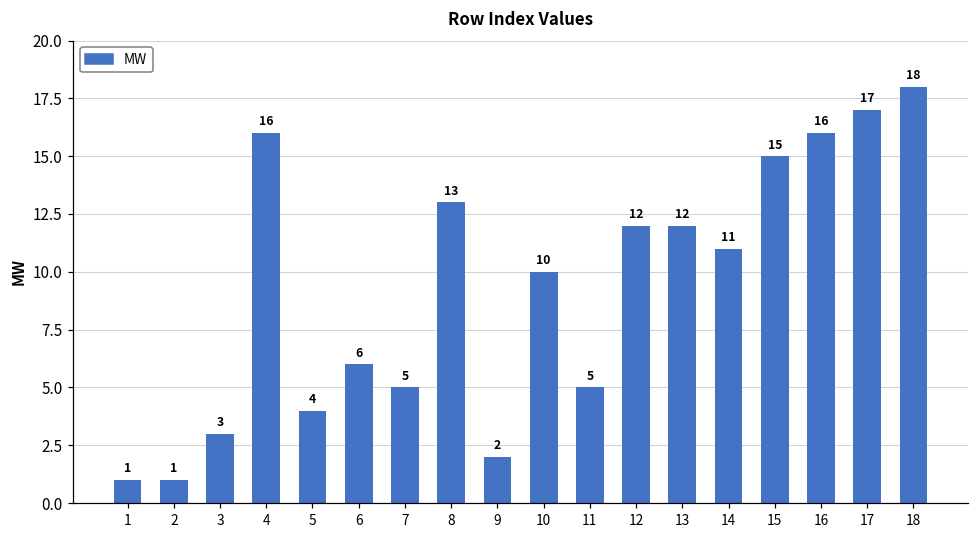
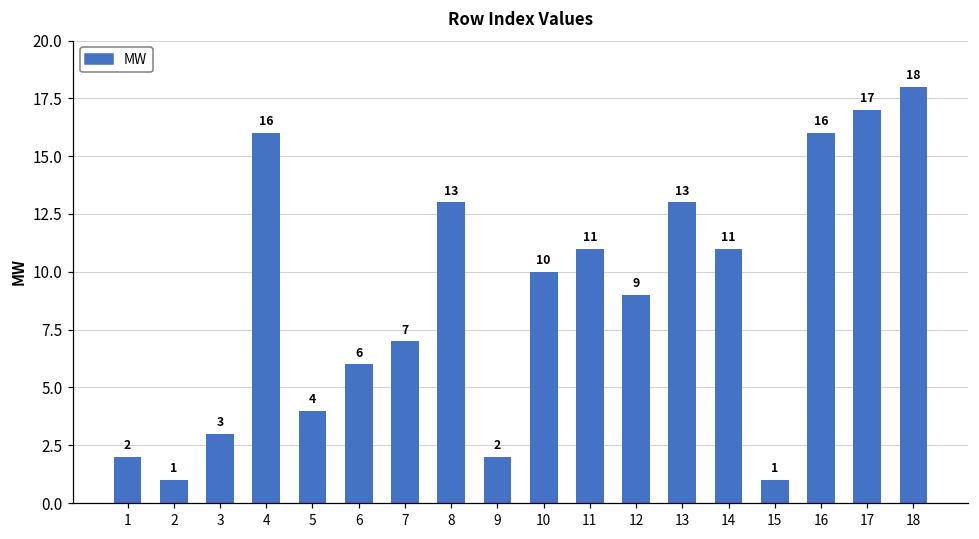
1: 1 -> 2
7: 5 -> 7
11: 5 -> 11
12: 12 -> 9
13: 12 -> 13
15: 15 -> 1
